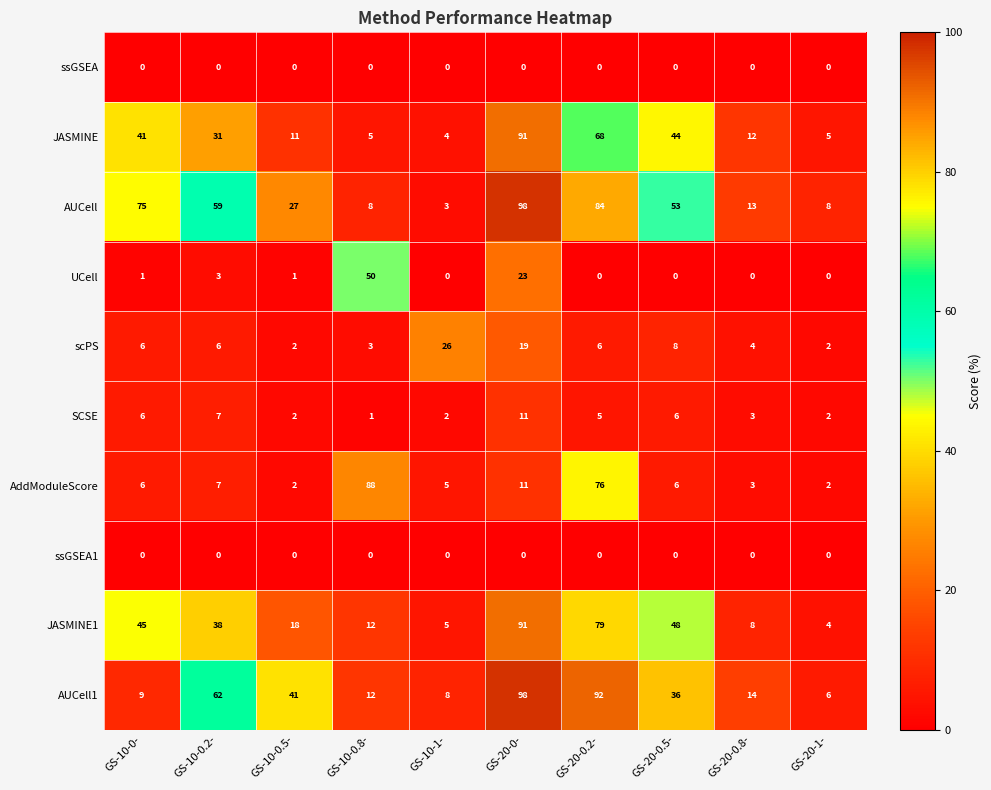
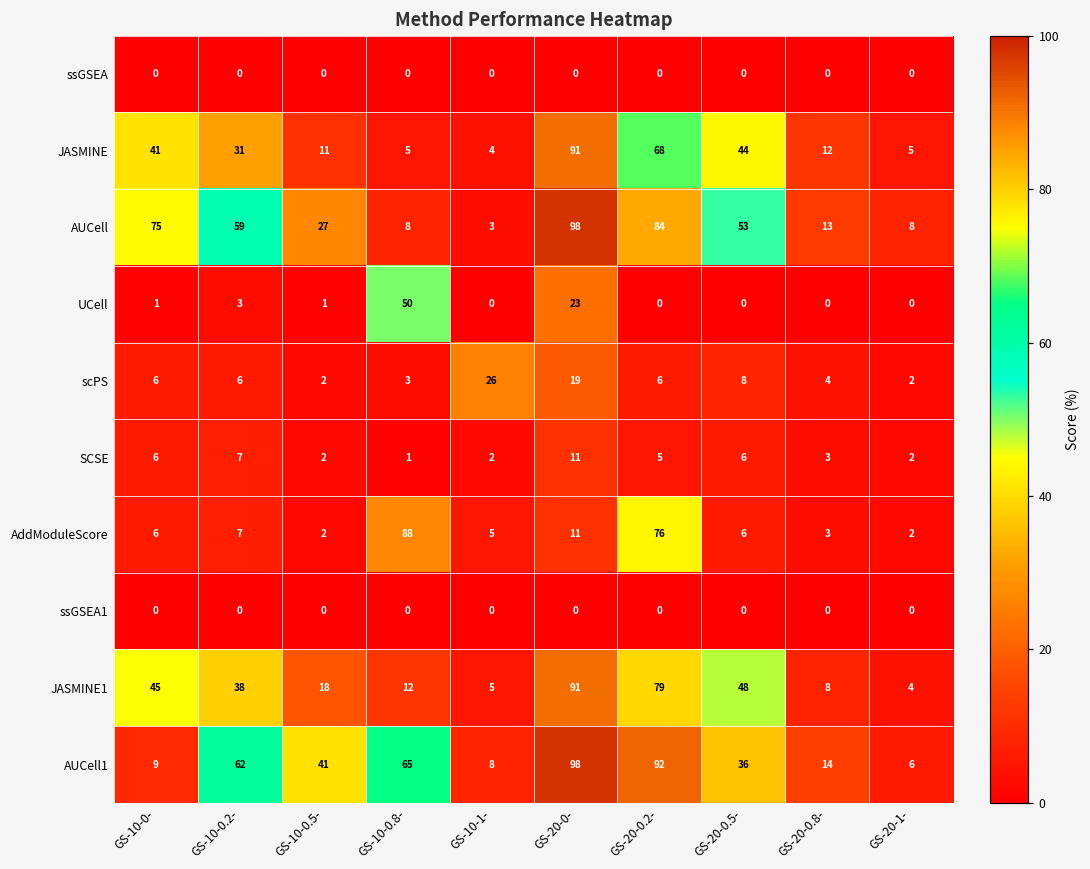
AUCell1, GS-10-0.8-: 12 -> 65
